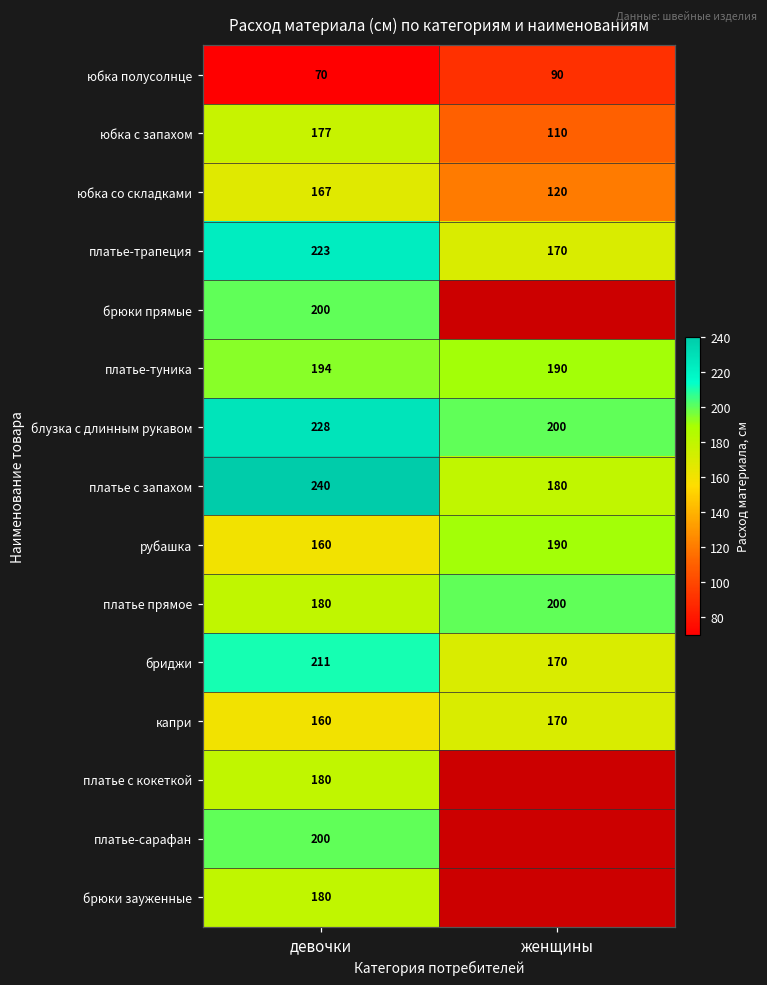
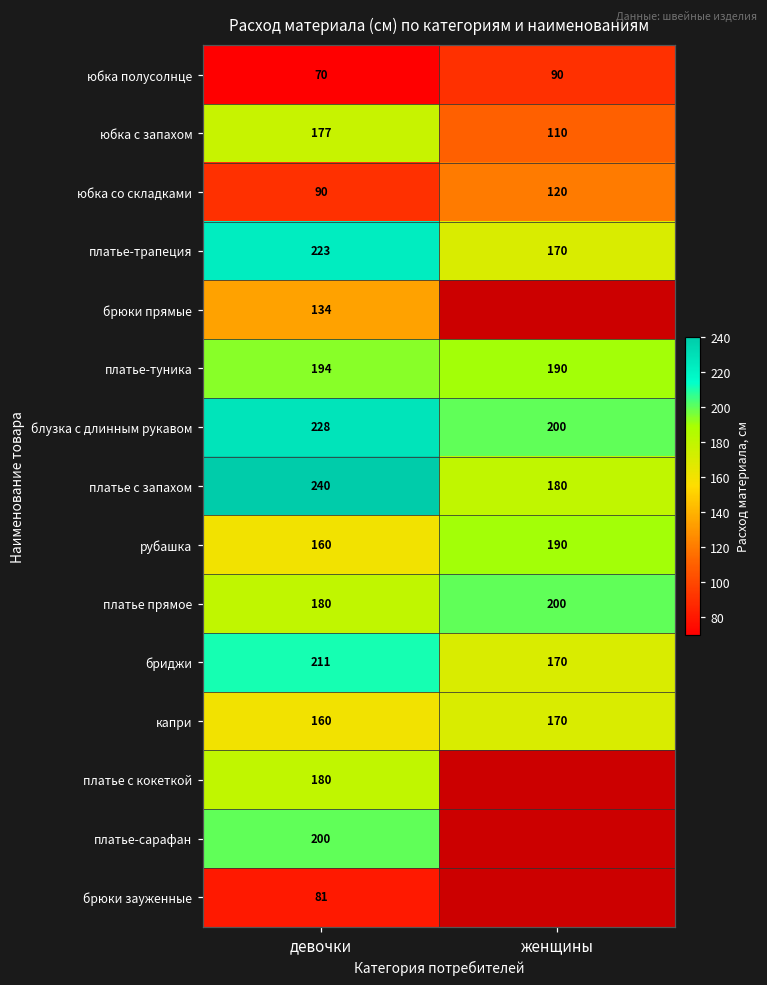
юбка со складками, девочки: 167 -> 90
брюки прямые, девочки: 200 -> 134
брюки зауженные, девочки: 180 -> 81
